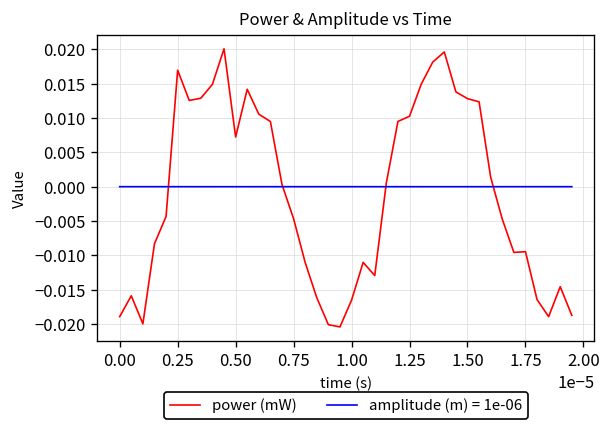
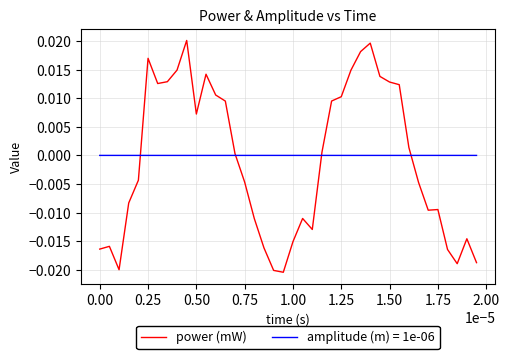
power (mW), 0.00: -0.019 -> -0.016
power (mW), 1.00: -0.017 -> -0.015
